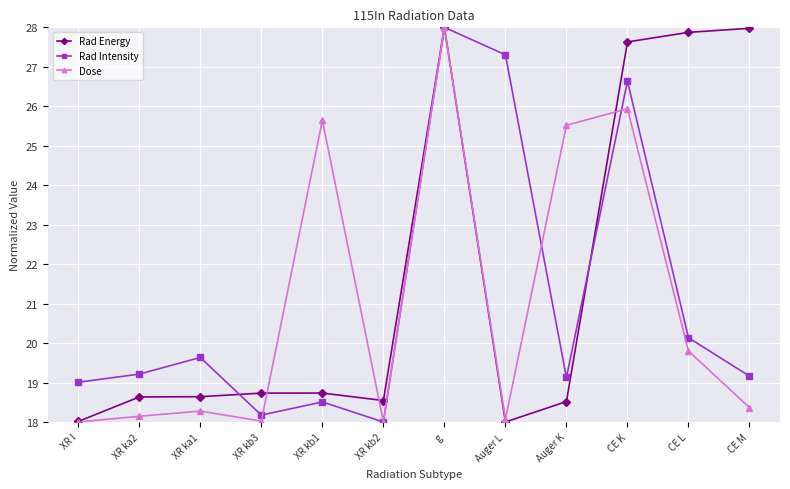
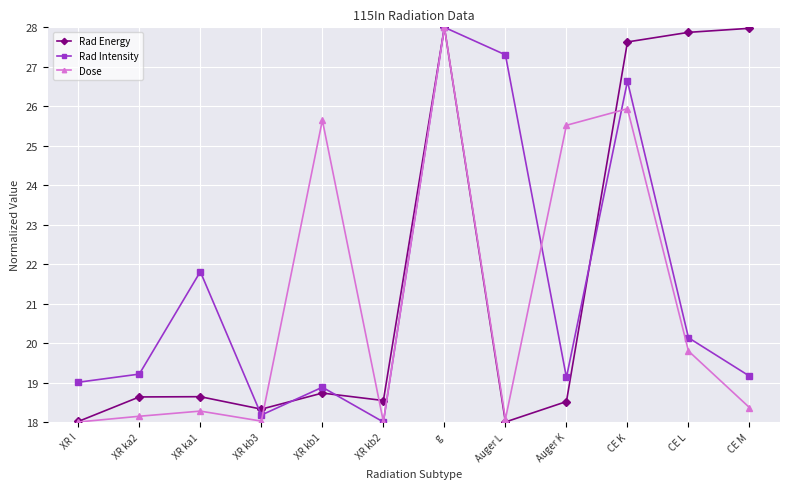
Rad Intensity, XR ka1: 19.6 -> 21.8
Rad Energy, XR kb3: 18.7 -> 18.3
Rad Intensity, XR kb1: 18.5 -> 18.9
